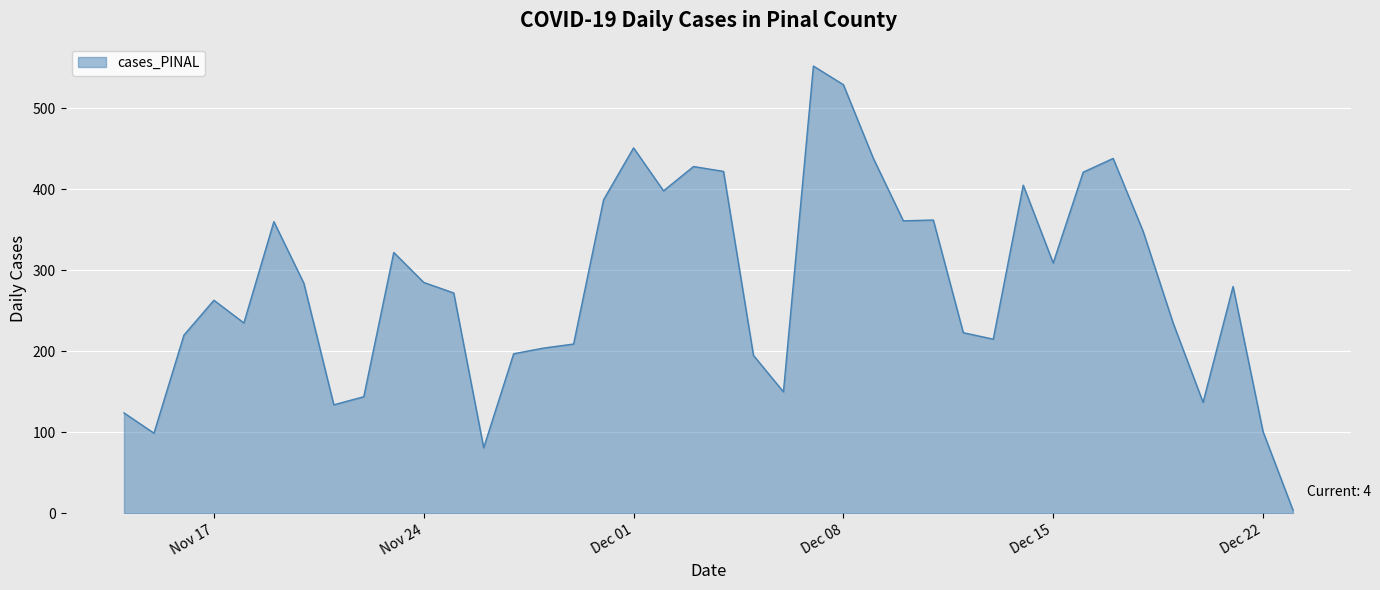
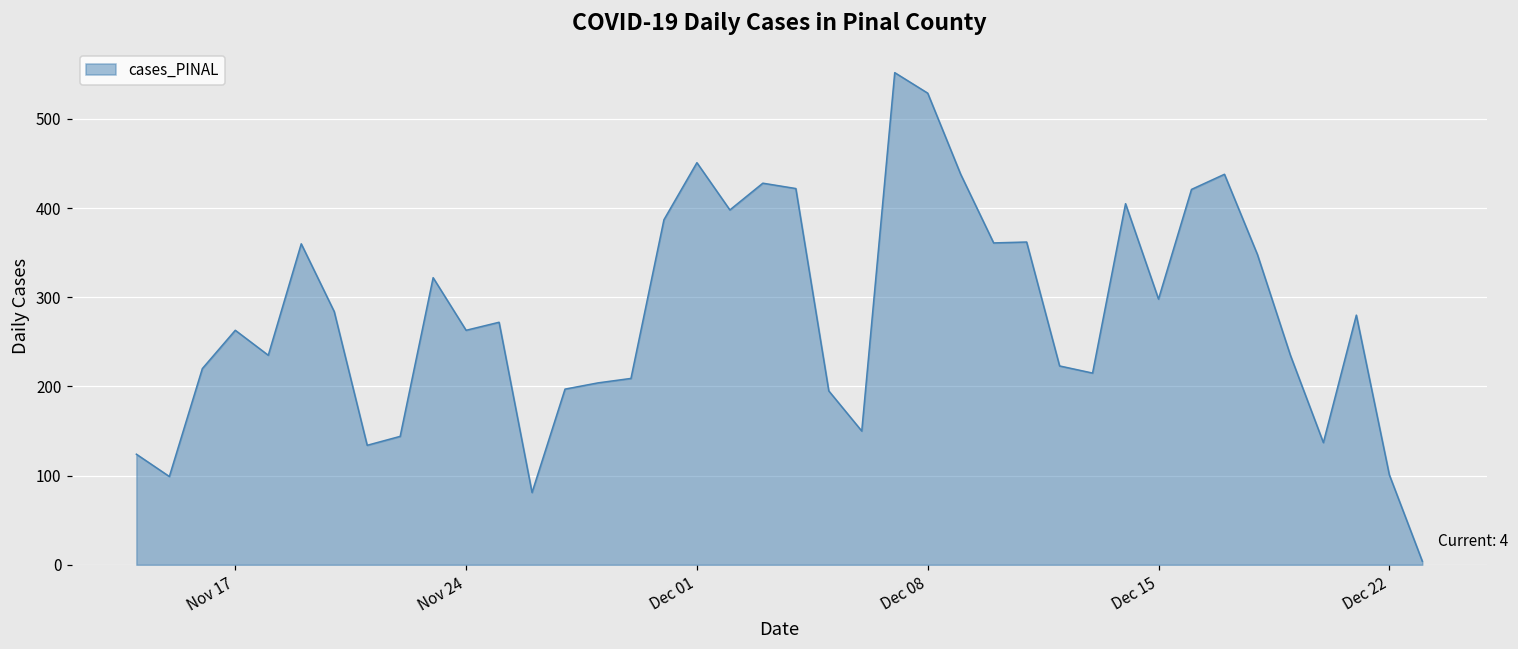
Nov 24: 290 -> 260
Dec 15: 310 -> 300
